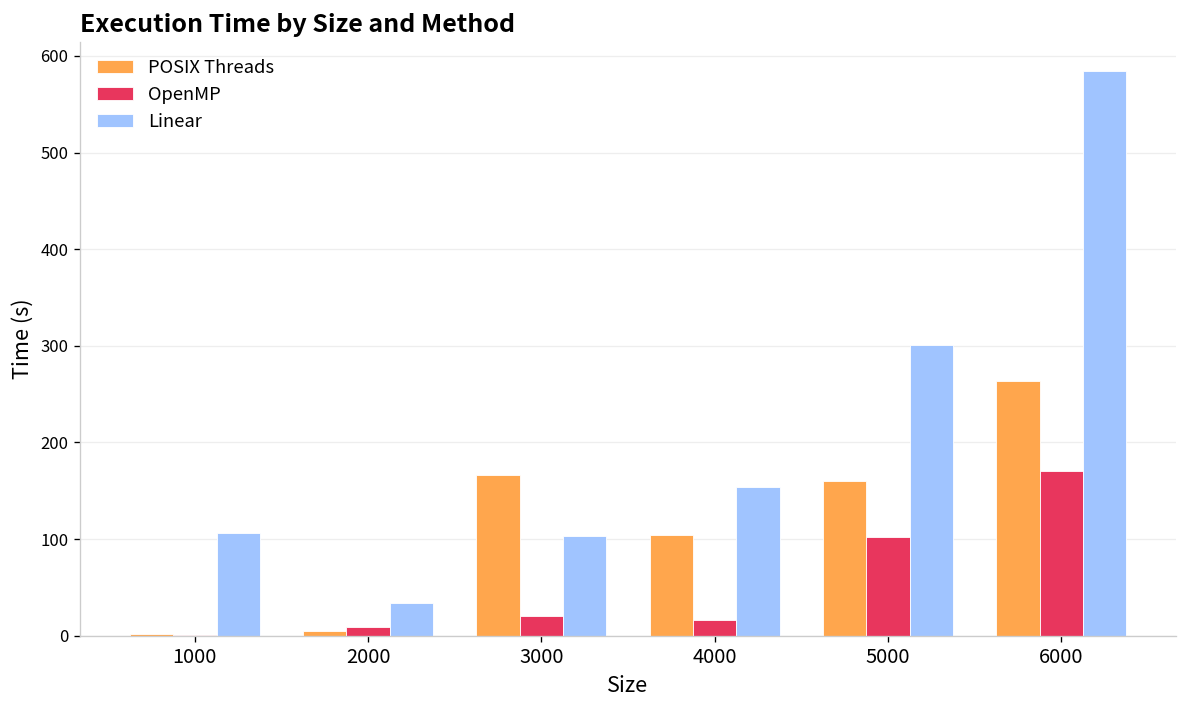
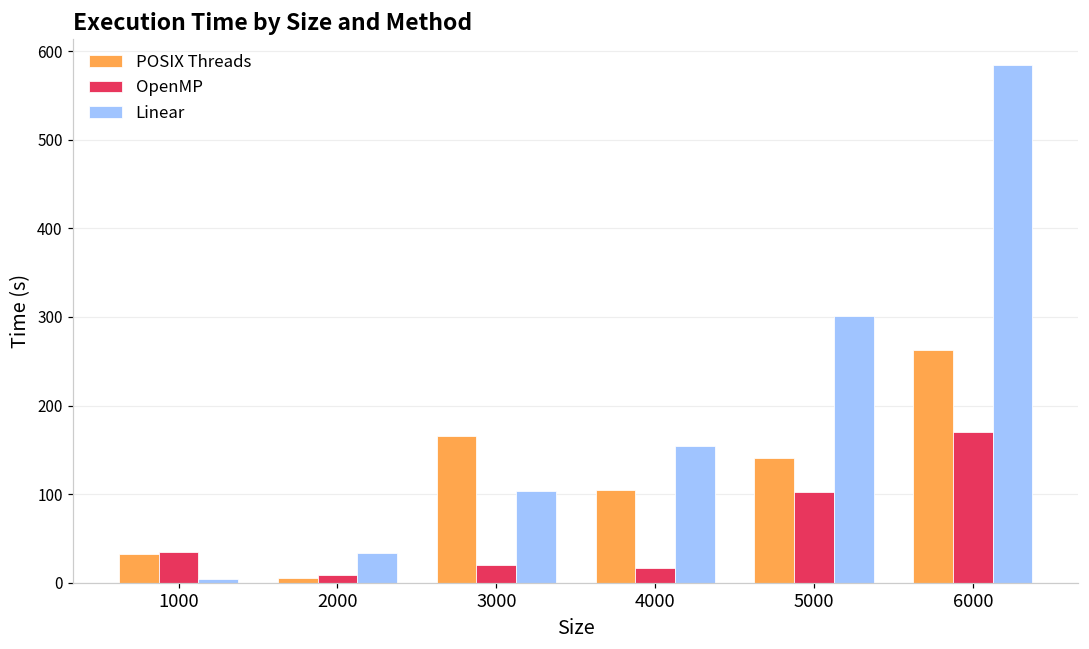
POSIX Threads, 1000: 0 -> 30
OpenMP, 1000: 0 -> 30
Linear, 1000: 110 -> 0
POSIX Threads, 5000: 160 -> 140
